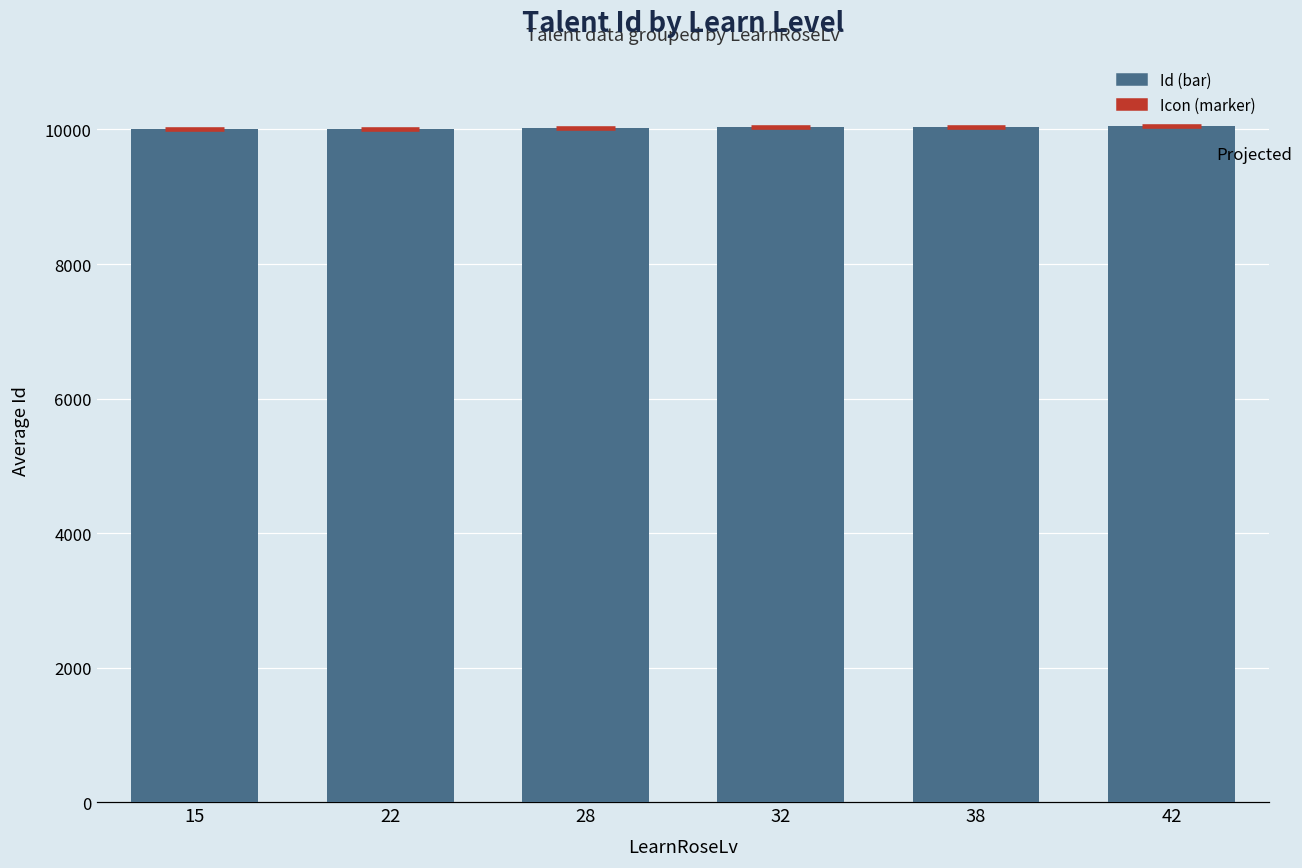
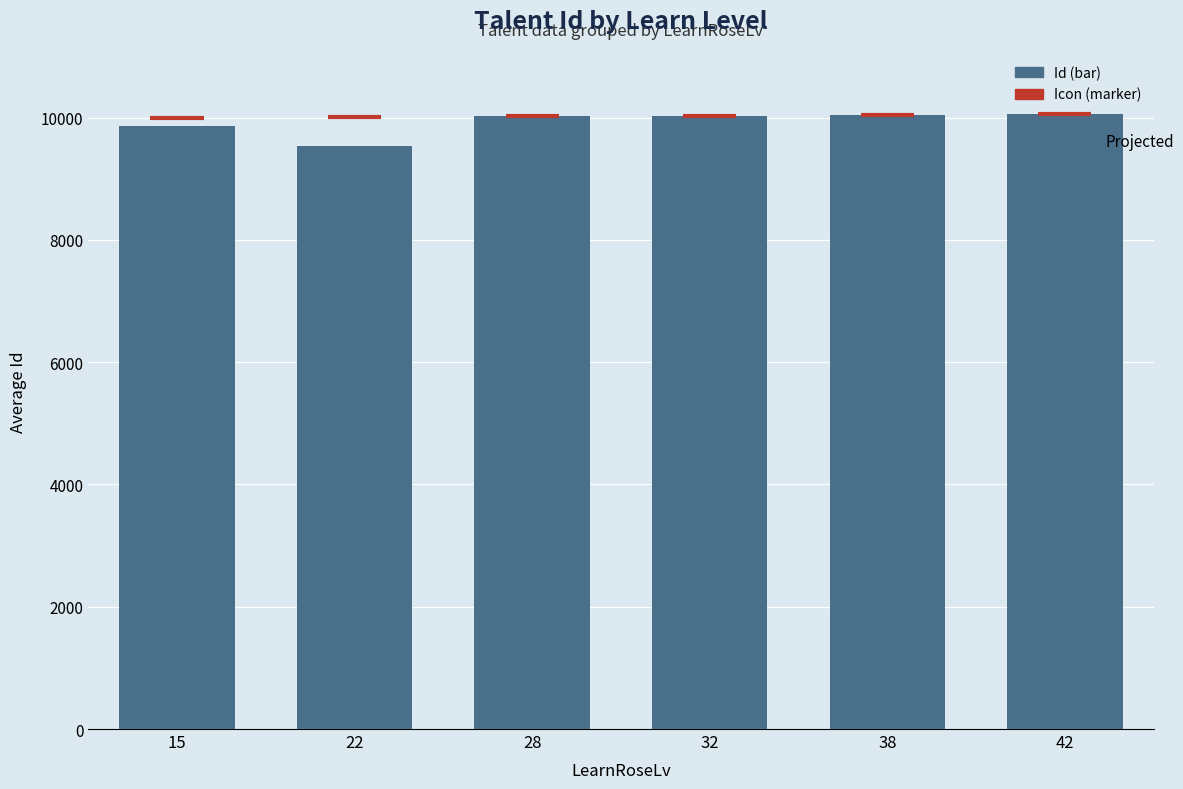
15: 10000 -> 9900
22: 10000 -> 9500
